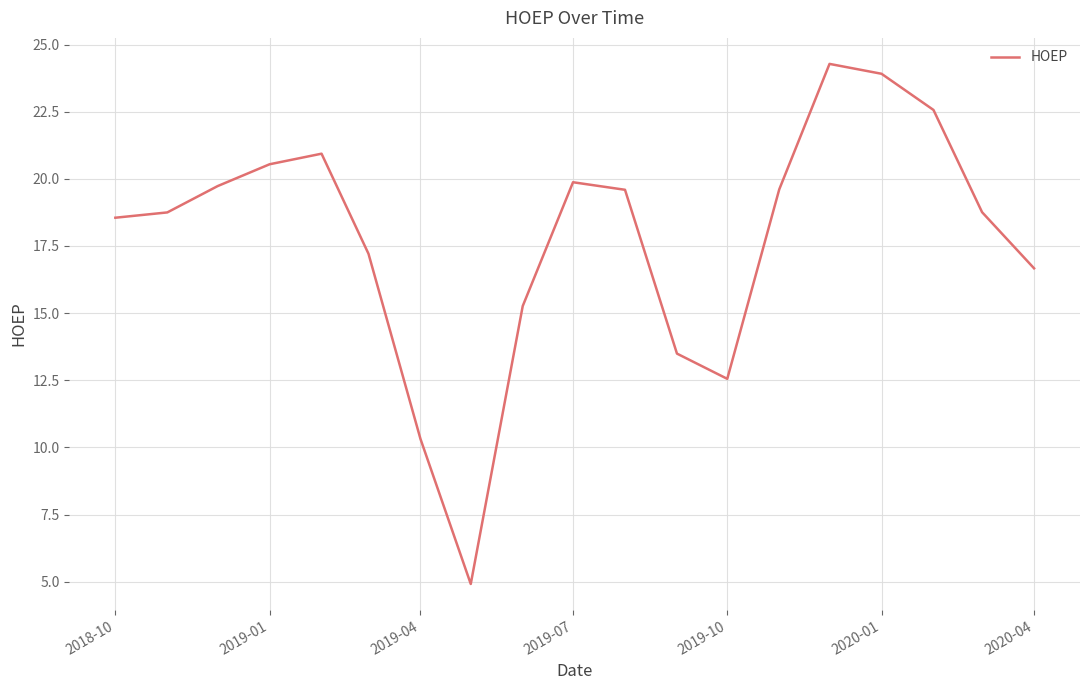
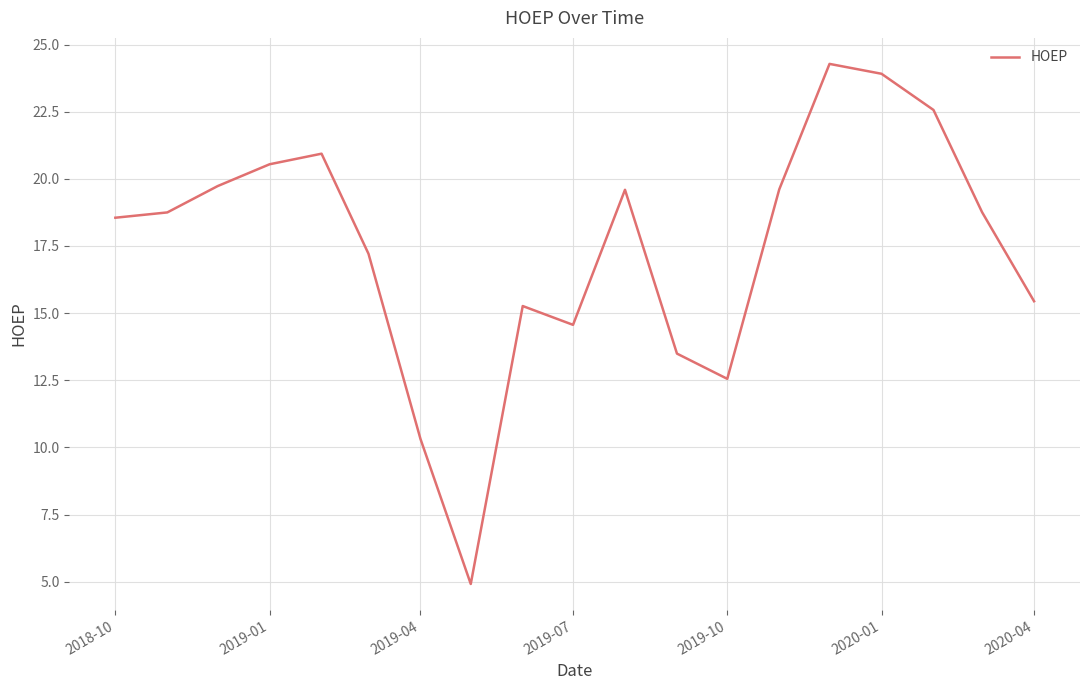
2019-07: 19.9 -> 14.6
2020-04: 16.7 -> 15.4
